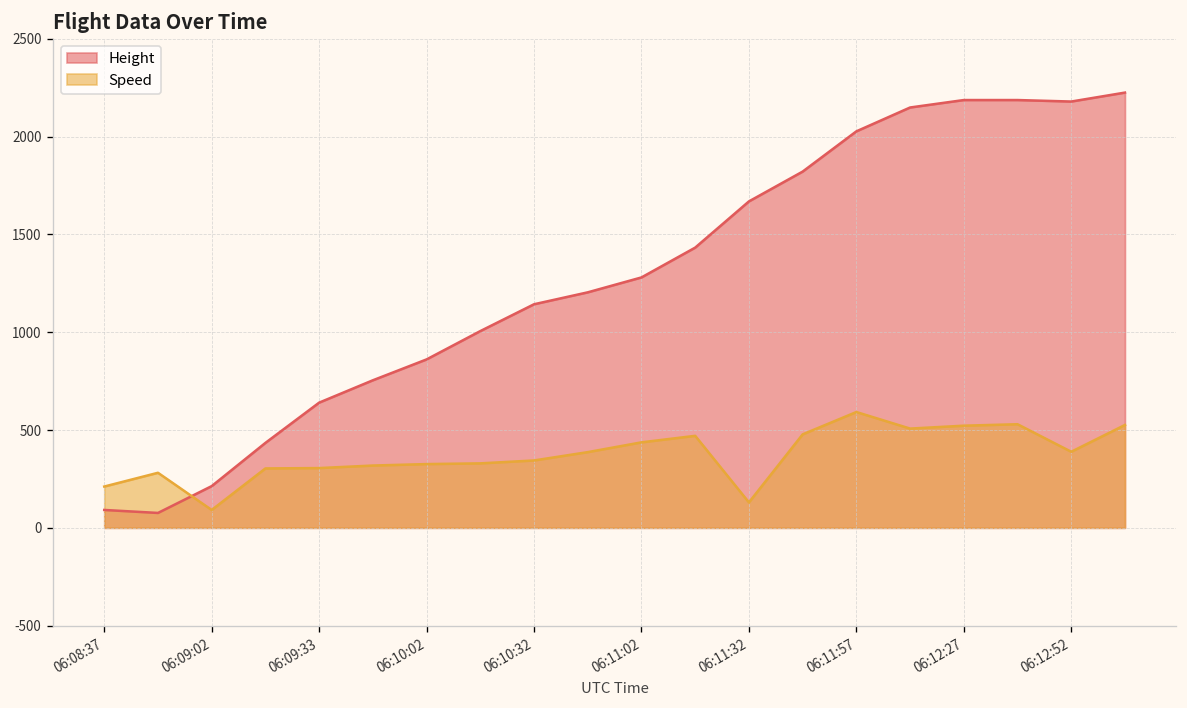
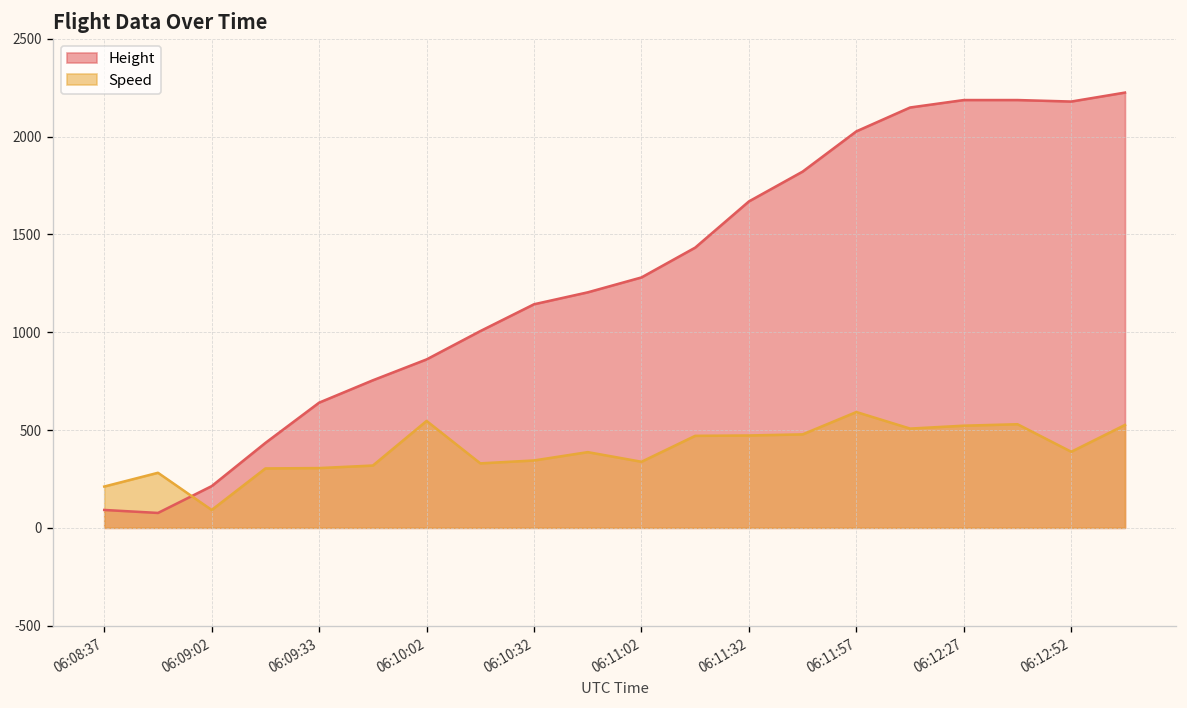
Speed, 06:10:02: 330 -> 550
Speed, 06:11:02: 440 -> 340
Speed, 06:11:32: 130 -> 470
